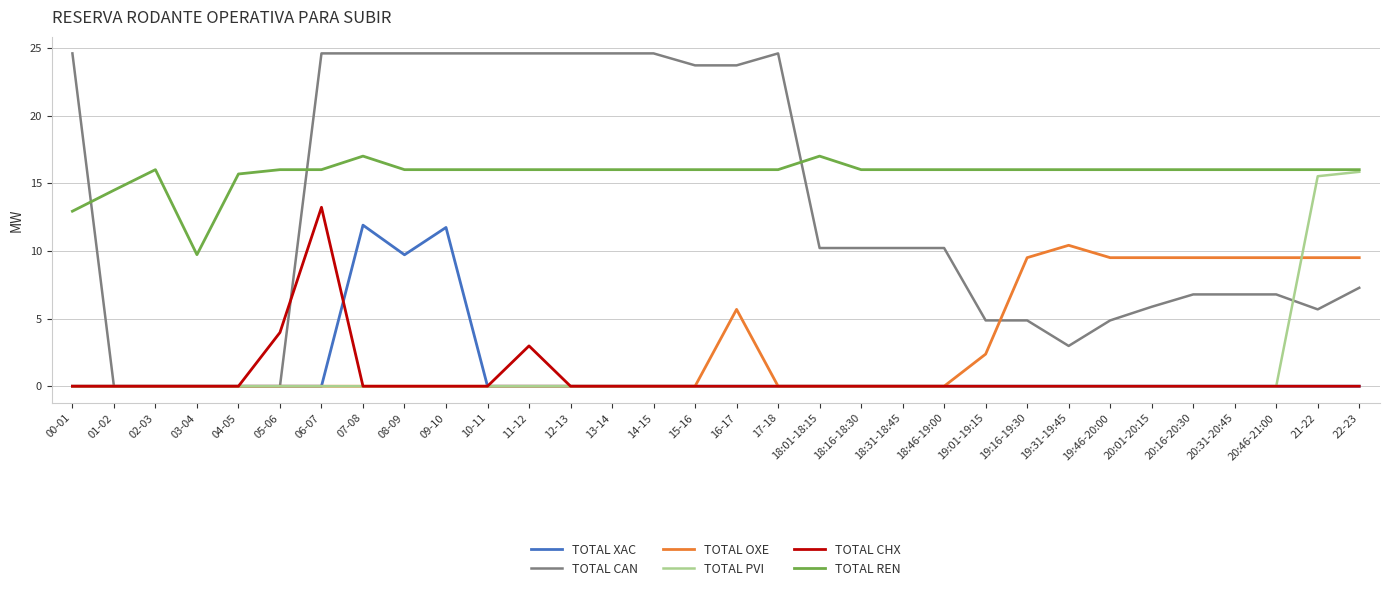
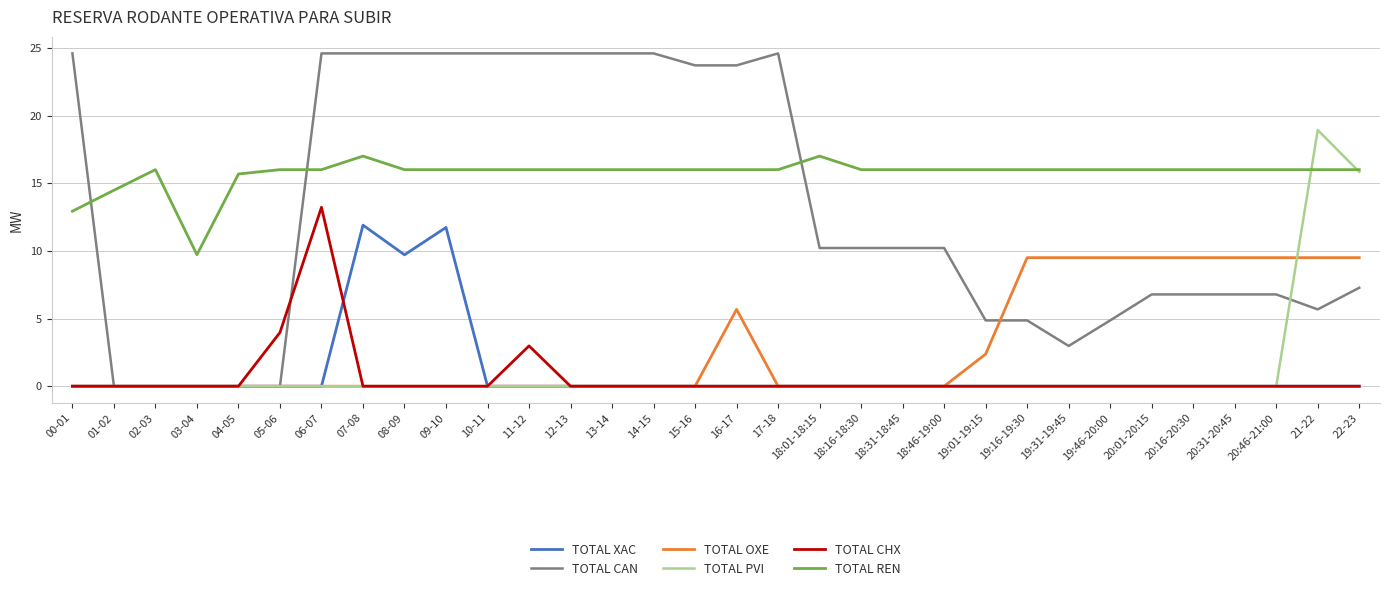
TOTAL OXE, 19:31-19:45: 10.4 -> 9.5
TOTAL CAN, 20:01-20:15: 5.9 -> 6.8
TOTAL PVI, 21-22: 15.5 -> 18.9
